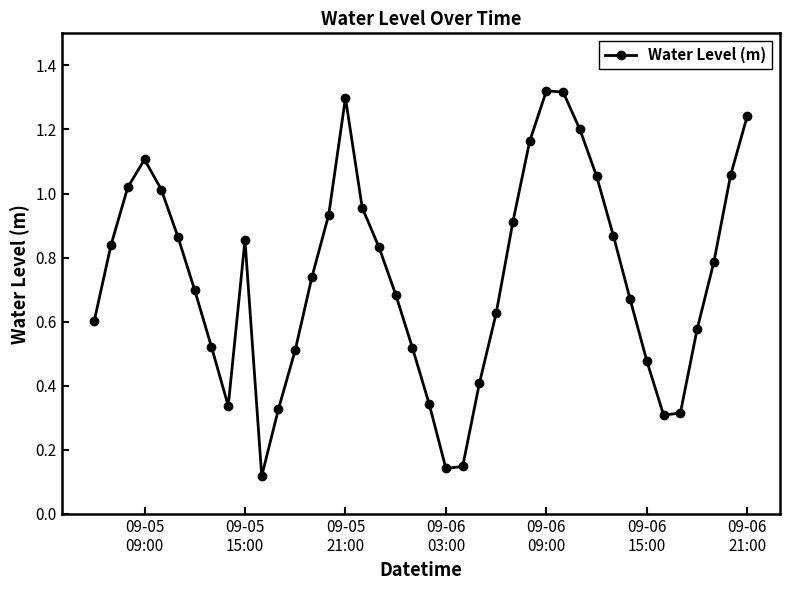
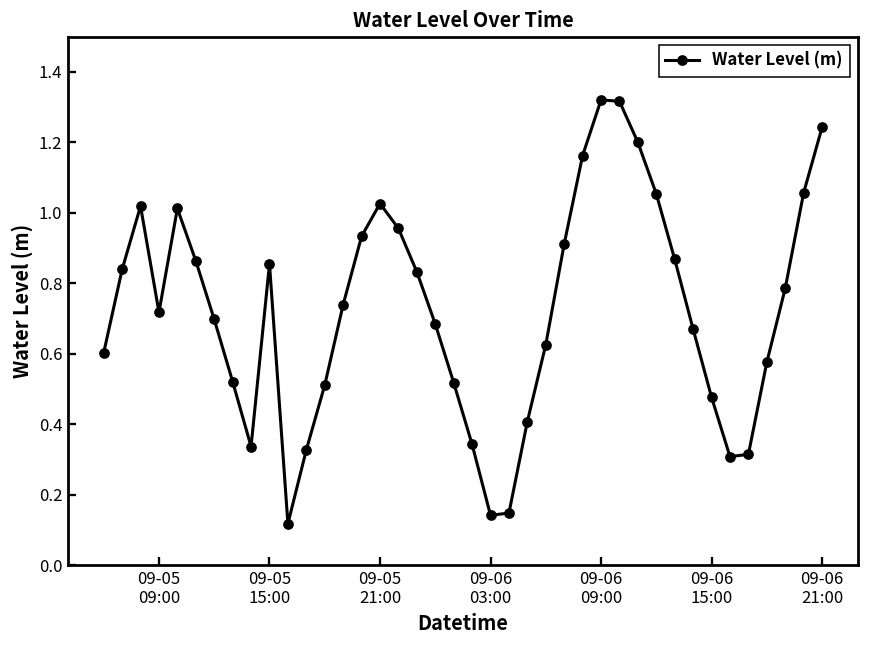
09-05 09:00: 1.11 -> 0.72
09-05 21:00: 1.30 -> 1.03
